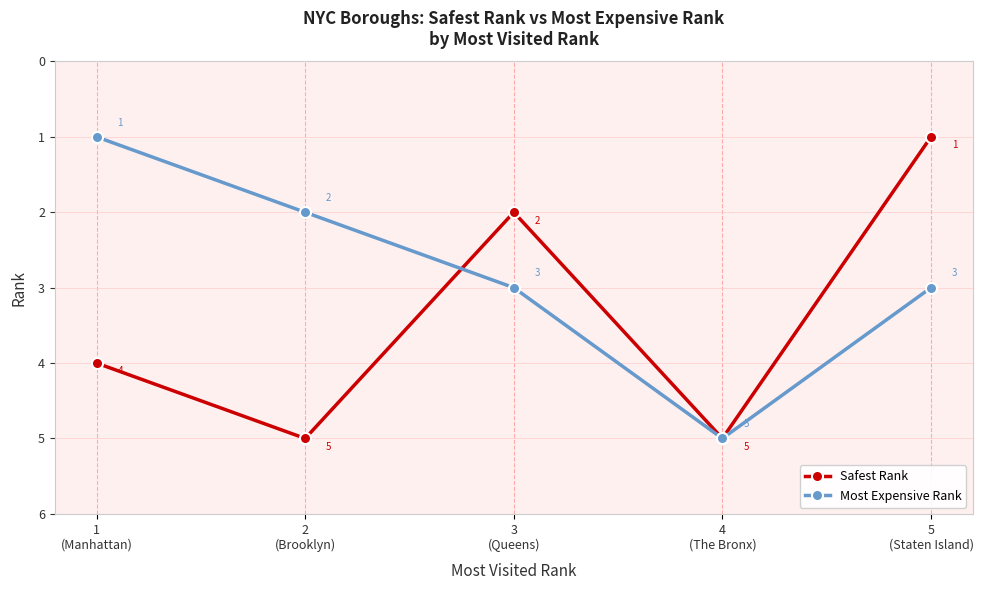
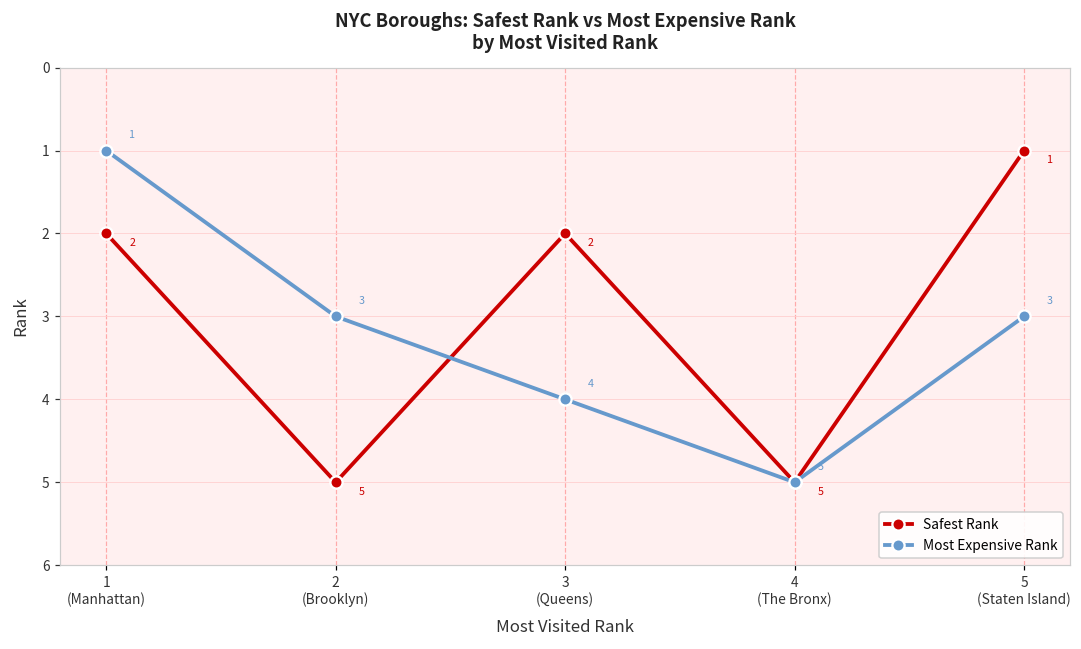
Safest Rank, 1 (Manhattan): 4 -> 2
Most Expensive Rank, 2 (Brooklyn): 2 -> 3
Most Expensive Rank, 3 (Queens): 3 -> 4
